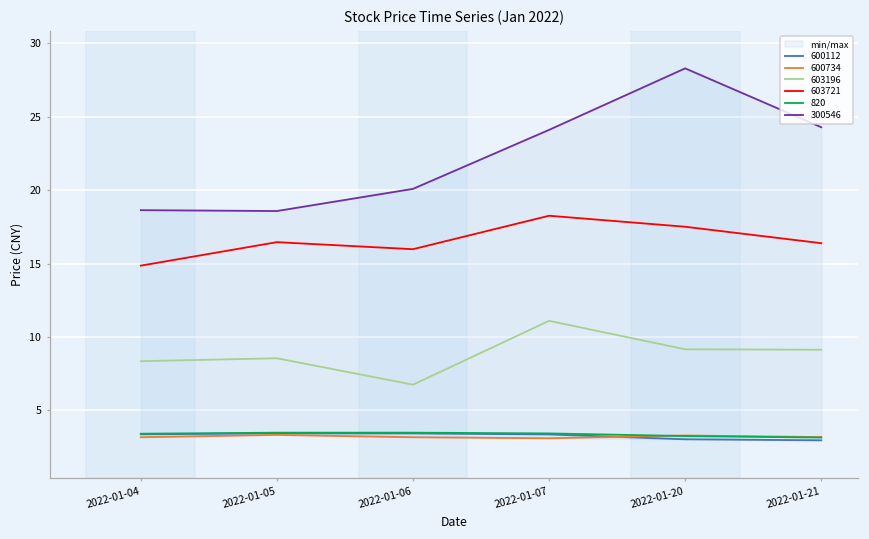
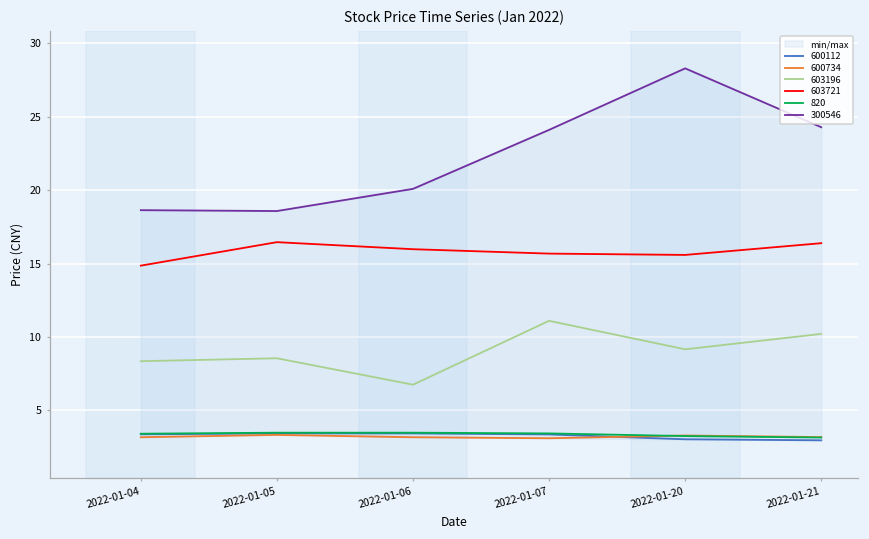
603721, 2022-01-07: 18.3 -> 15.7
603721, 2022-01-20: 17.5 -> 15.6
603196, 2022-01-21: 9.1 -> 10.2
